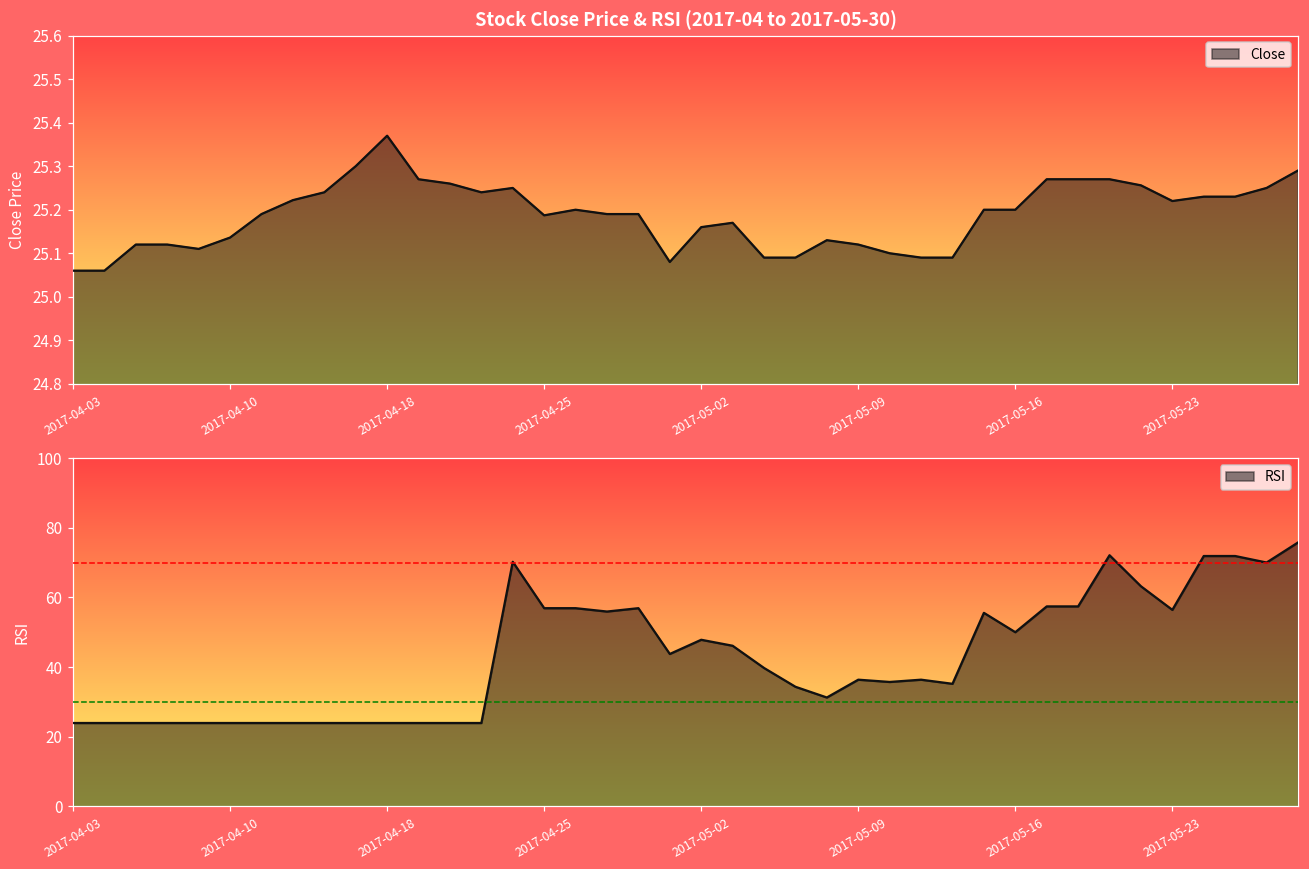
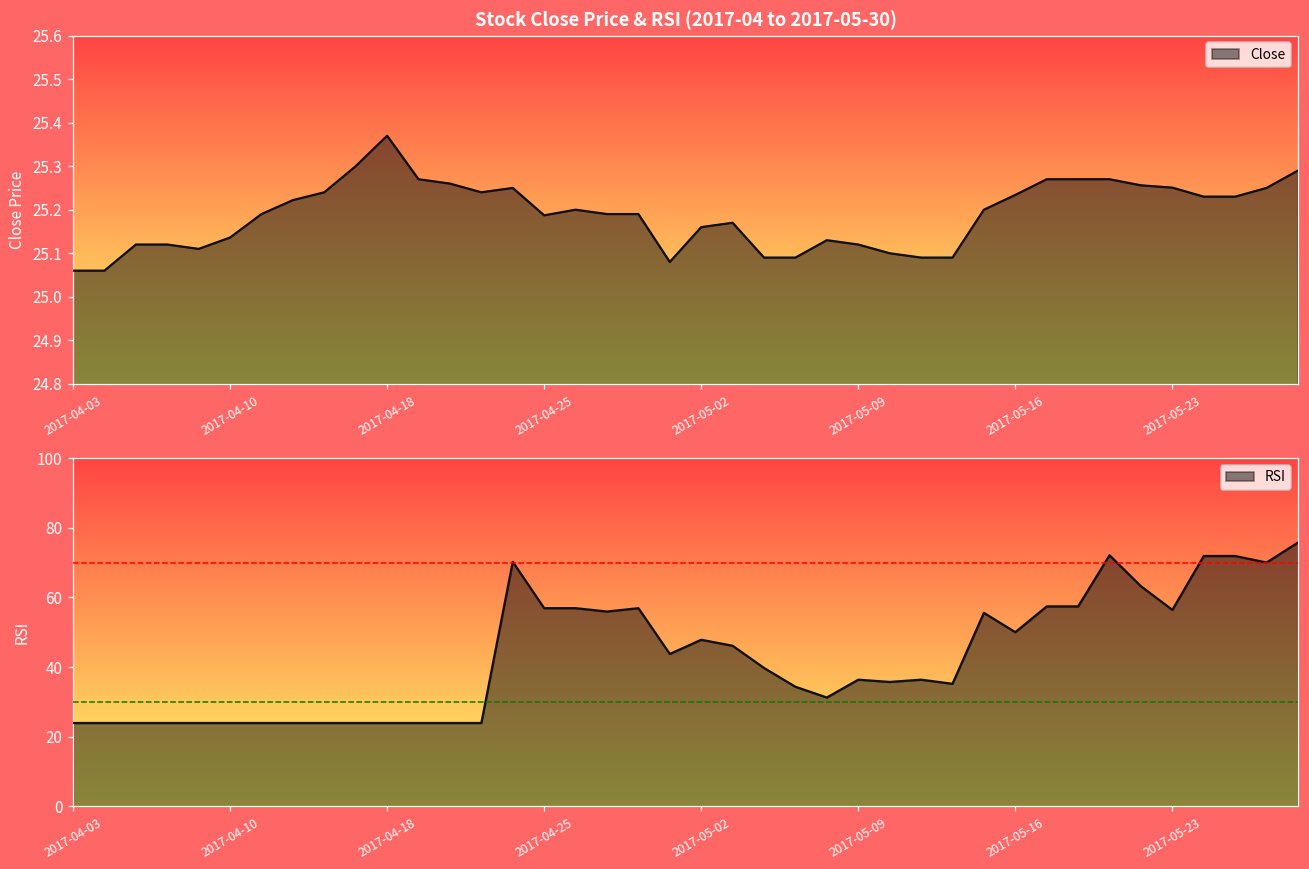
Stock Close Price & RSI (2017-04 to 2017-05-30), 2017-05-16: 25.20 -> 25.23
Stock Close Price & RSI (2017-04 to 2017-05-30), 2017-05-23: 25.22 -> 25.25
